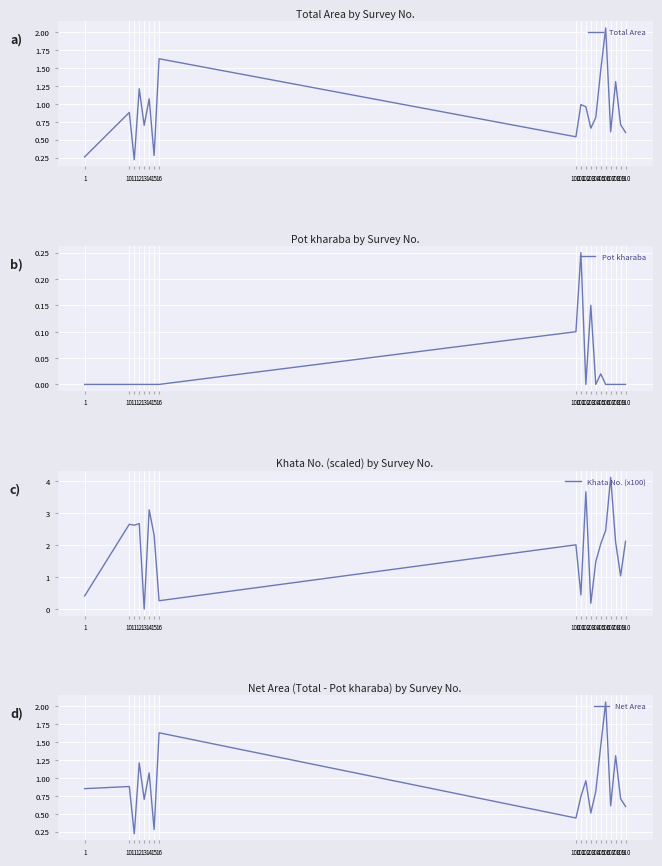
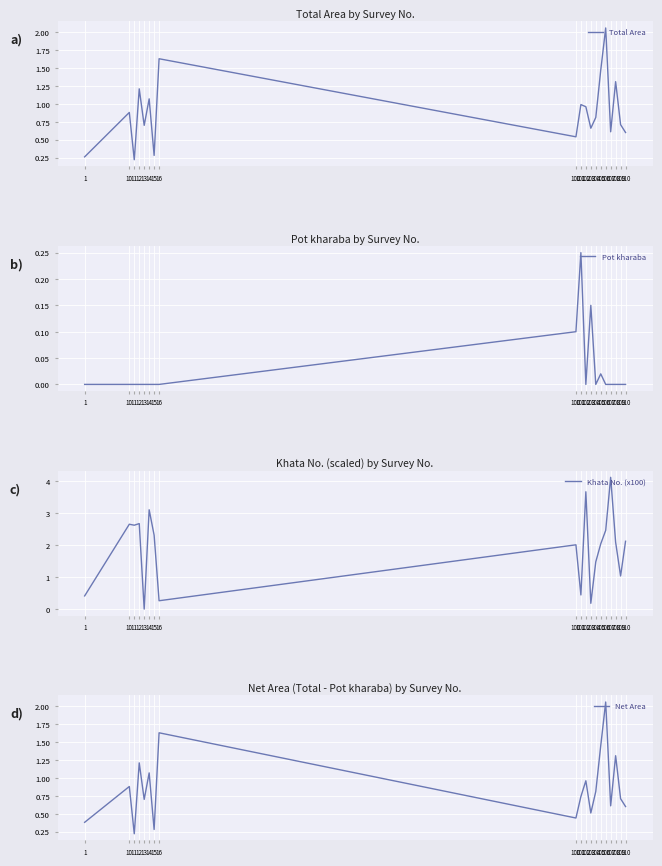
Net Area (Total - Pot kharaba) by Survey No., 1: 0.9 -> 0.4
